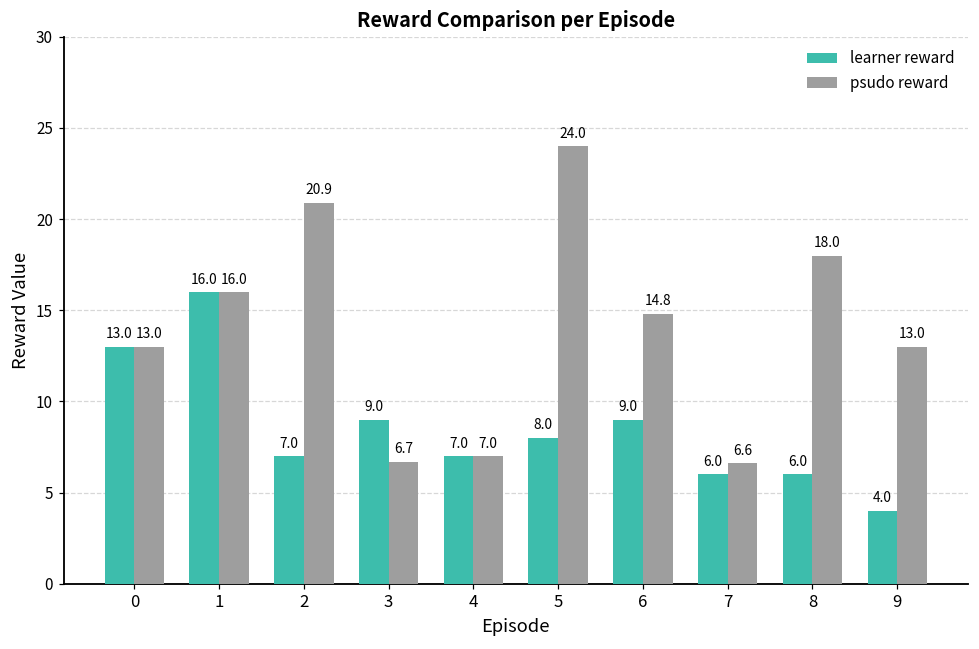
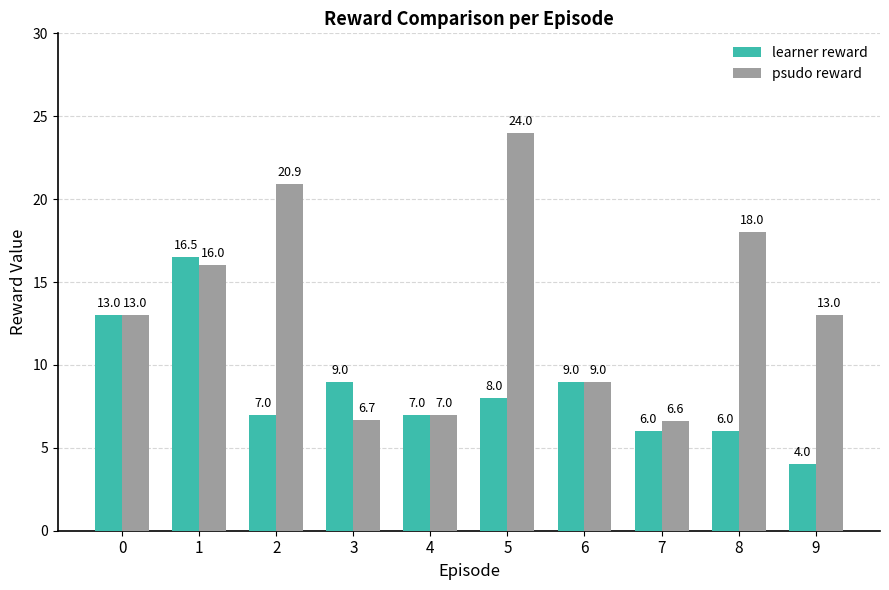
learner reward, 1: 16.0 -> 16.5
psudo reward, 6: 14.8 -> 9.0
